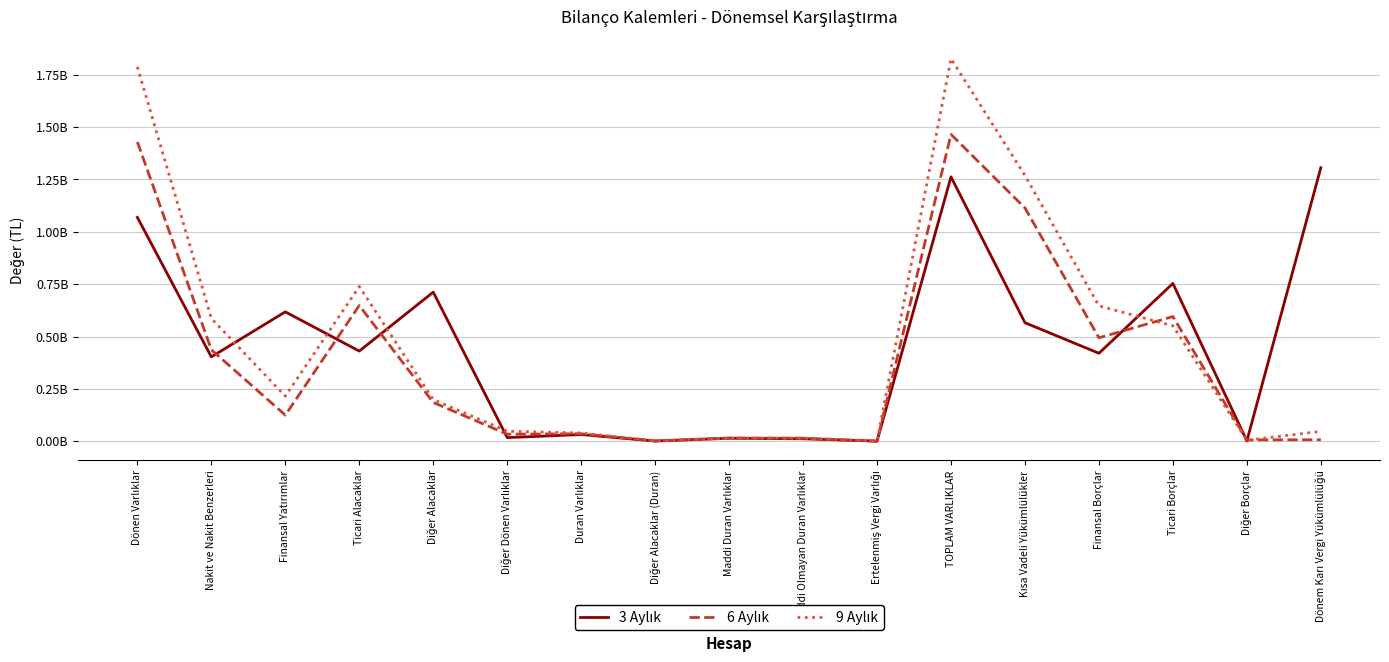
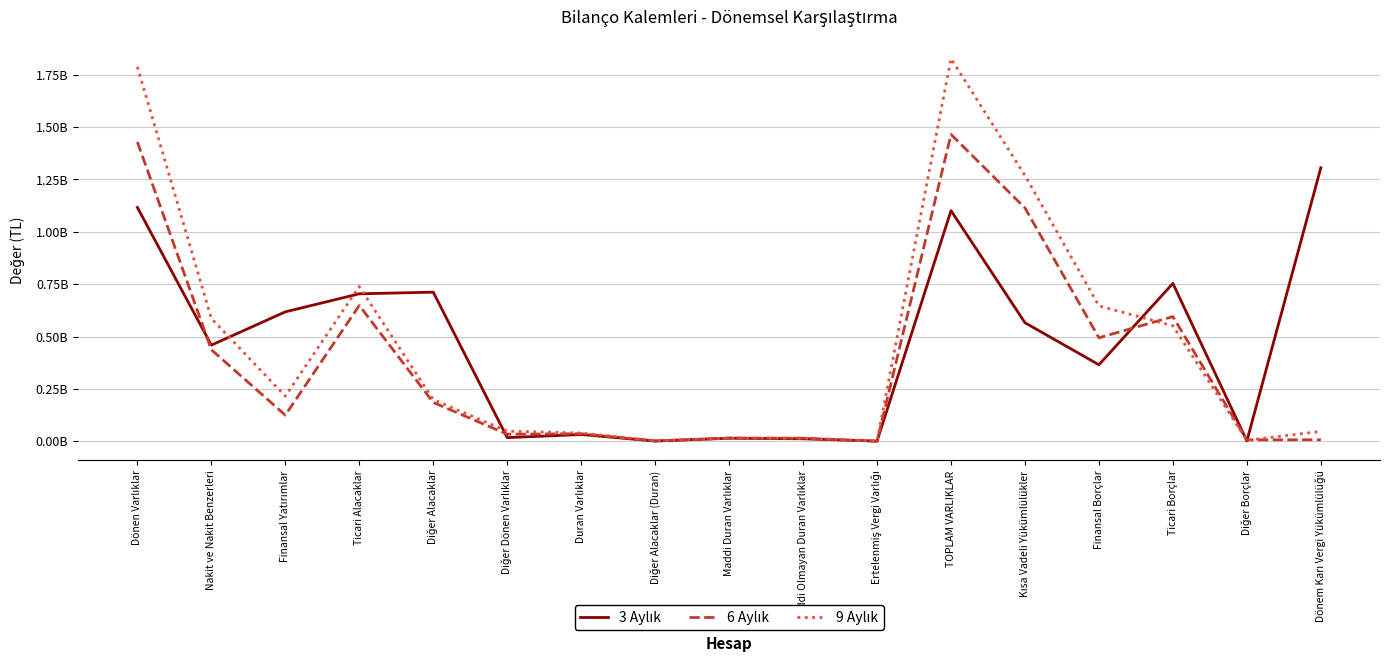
3 Aylık, Dönen Varlıklar: 1070000000 -> 1120000000
3 Aylık, Nakit ve Nakit Benzerleri: 400000000 -> 460000000
3 Aylık, Ticari Alacaklar: 430000000 -> 700000000
3 Aylık, TOPLAM VARLIKLAR: 1260000000 -> 1100000000
3 Aylık, Finansal Borçlar: 420000000 -> 370000000
